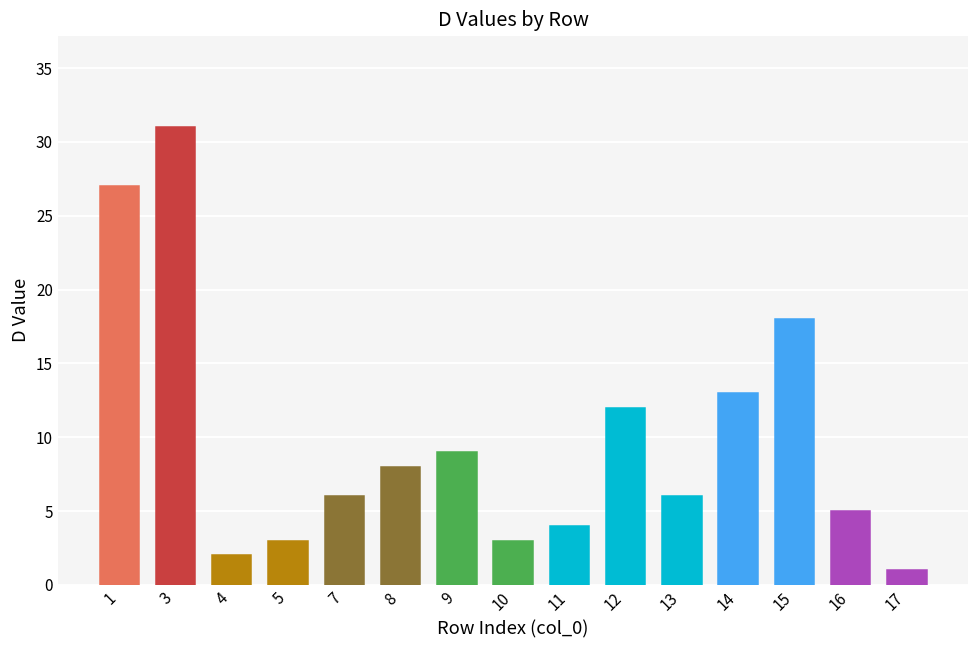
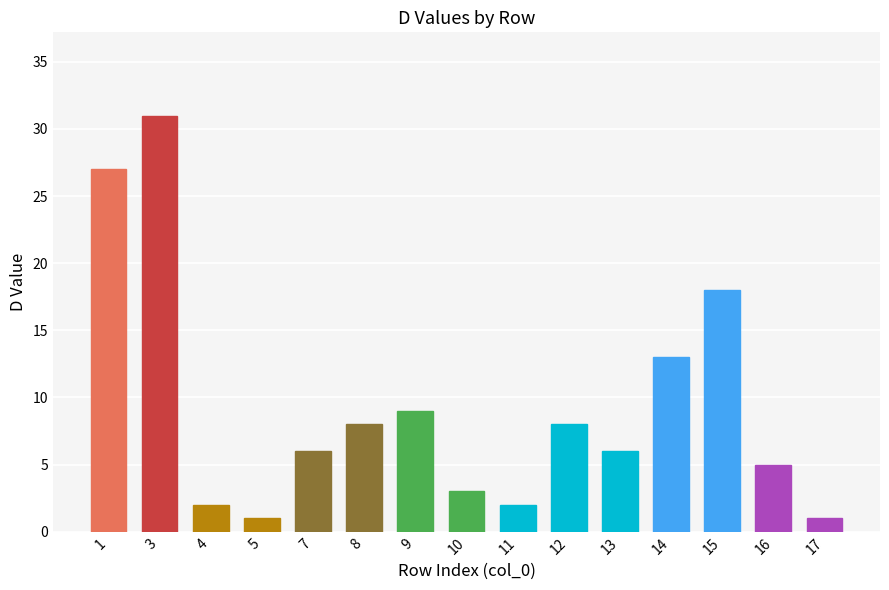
5: 3 -> 1
11: 4 -> 2
12: 12 -> 8
